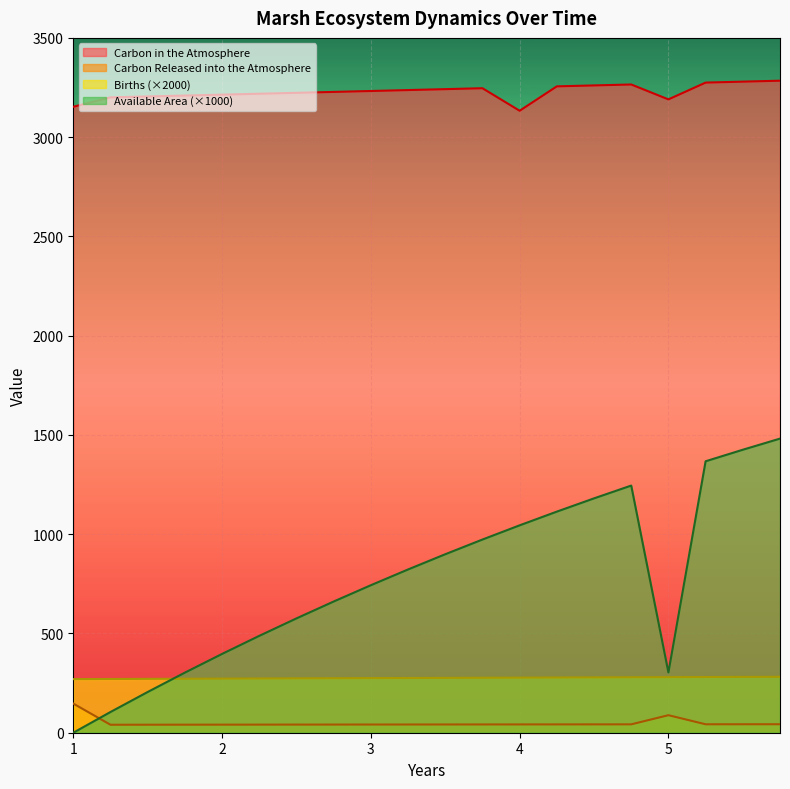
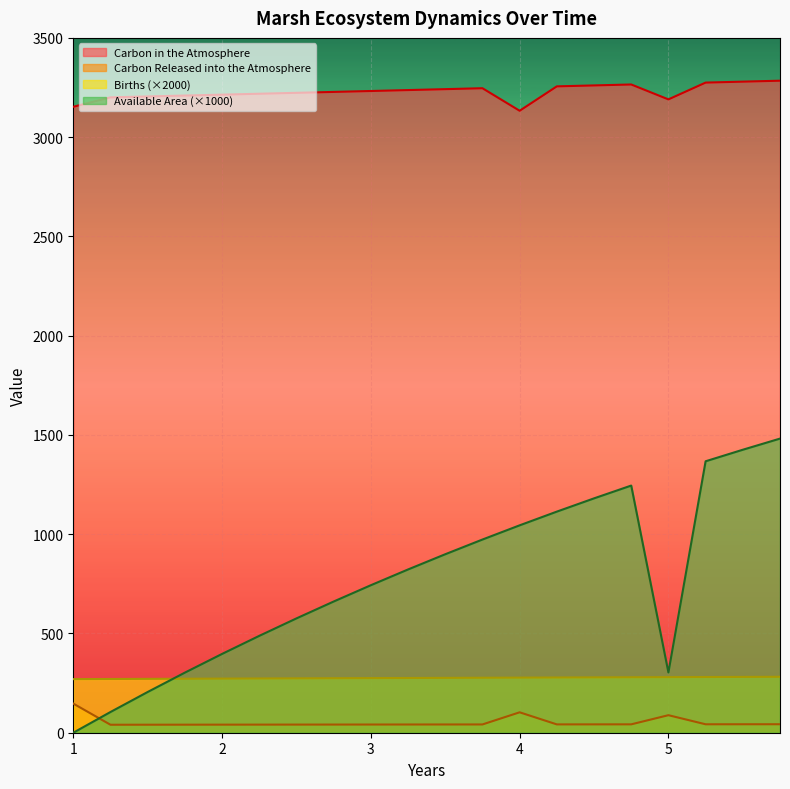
Carbon Released into the Atmosphere, 4: 40 -> 100
